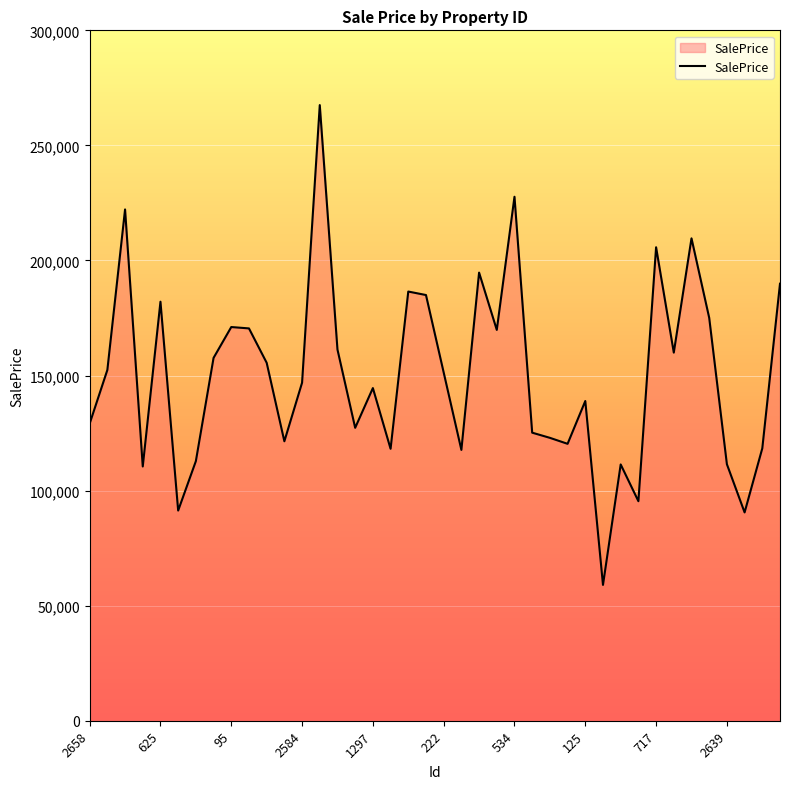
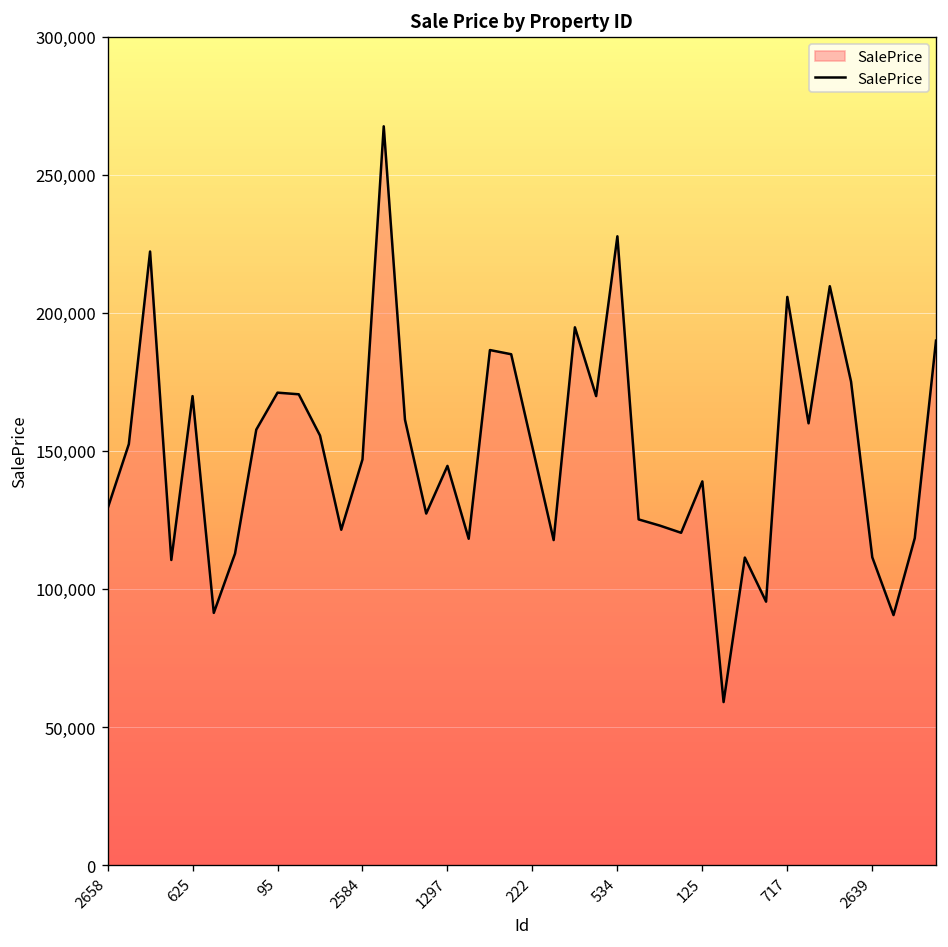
625: 182,000 -> 170,000
